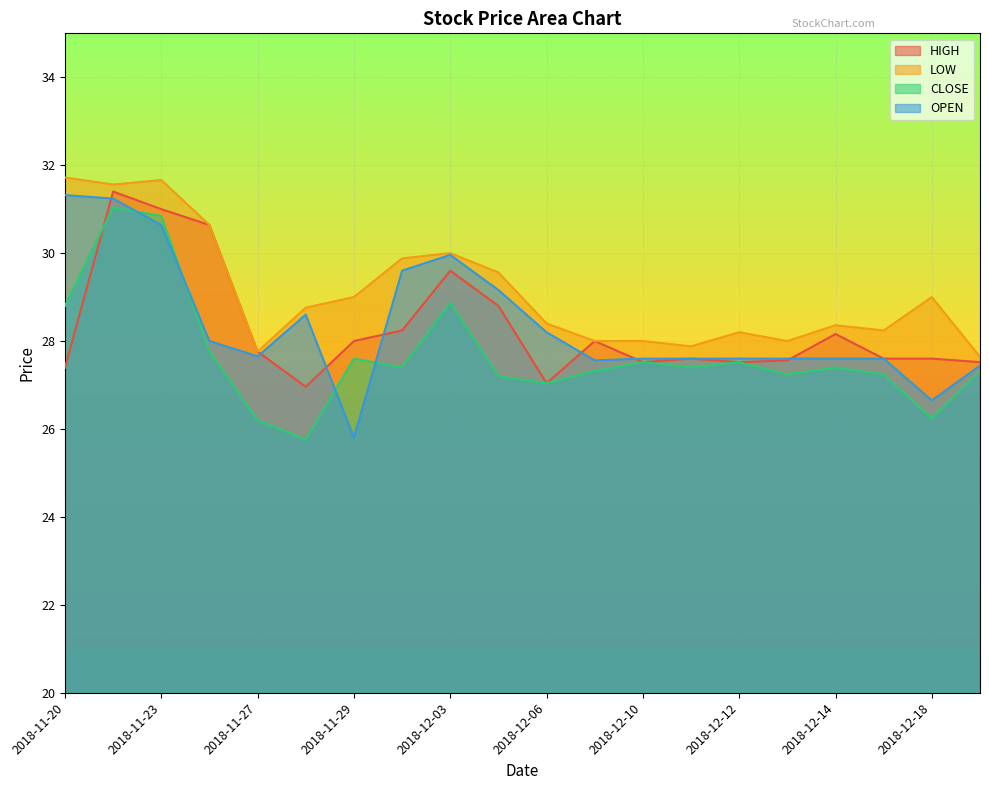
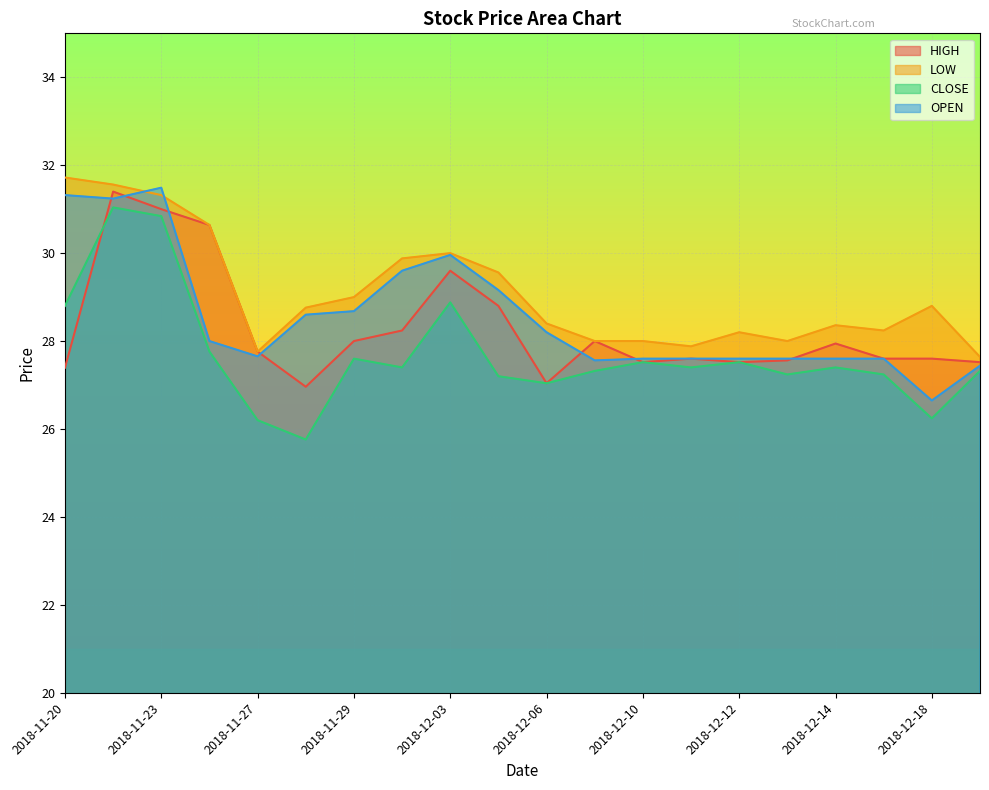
LOW, 2018-11-23: 31.7 -> 31.3
OPEN, 2018-11-23: 30.6 -> 31.5
OPEN, 2018-11-29: 25.8 -> 28.7
HIGH, 2018-12-14: 28.2 -> 27.9
LOW, 2018-12-18: 29.0 -> 28.8
